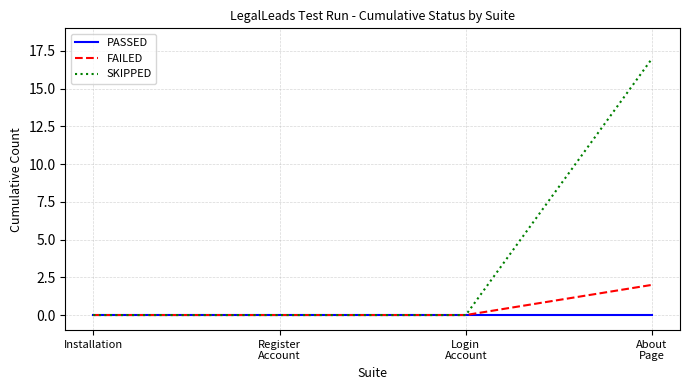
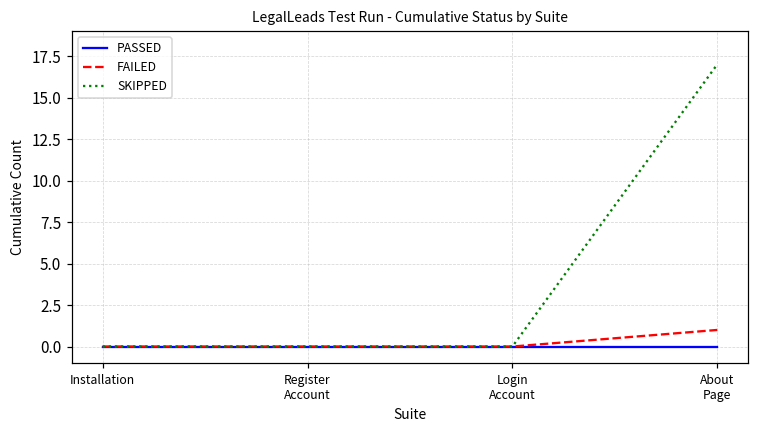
FAILED, About Page: 2 -> 1
